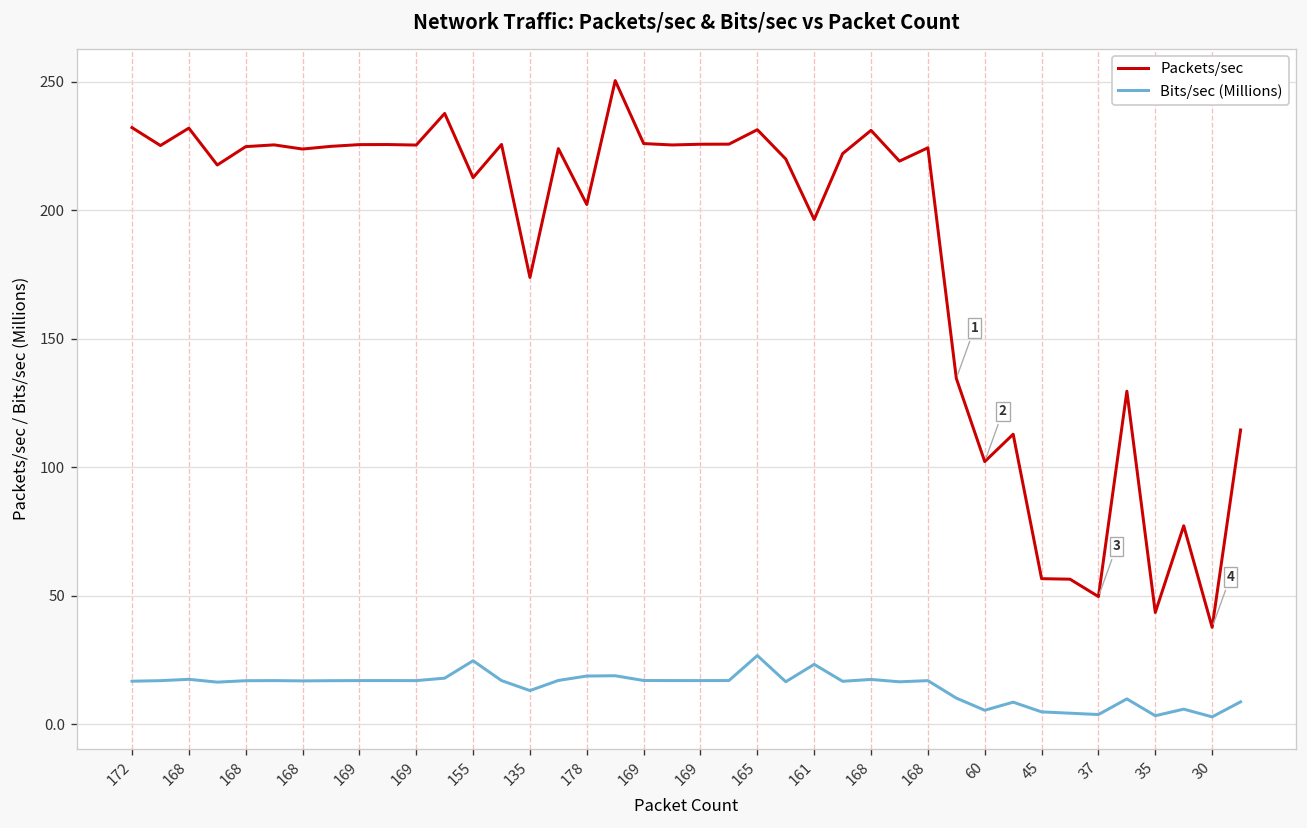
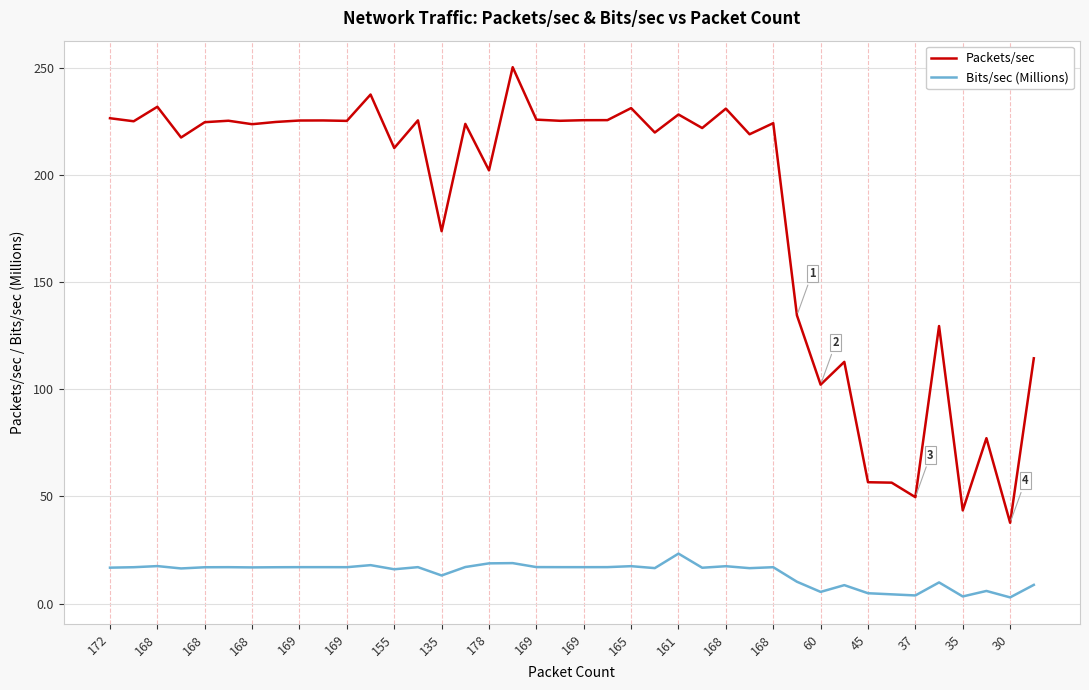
Packets/sec, 172: 232 -> 227
Bits/sec (Millions), 155: 25 -> 16
Bits/sec (Millions), 165: 27 -> 17
Packets/sec, 161: 196 -> 228
